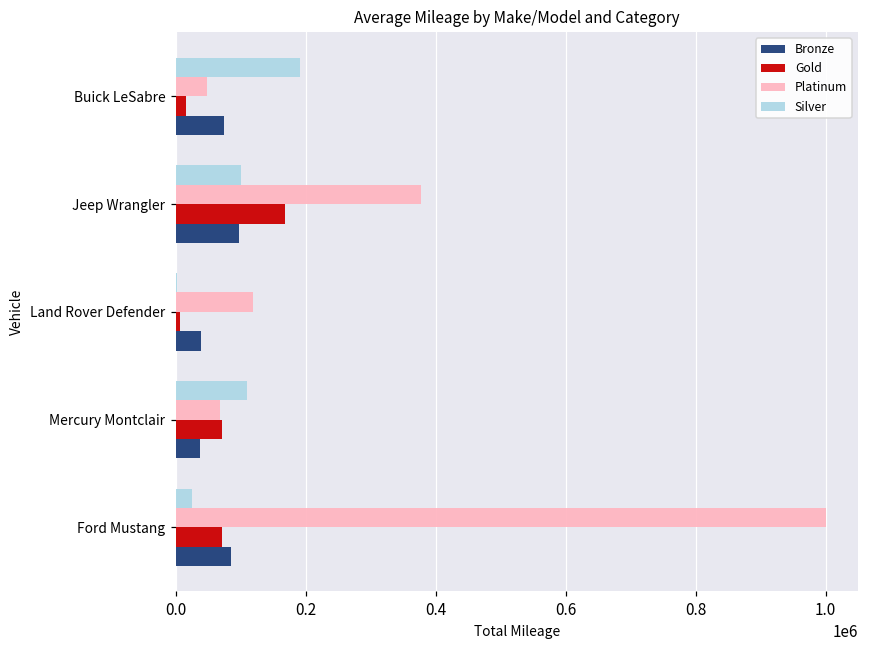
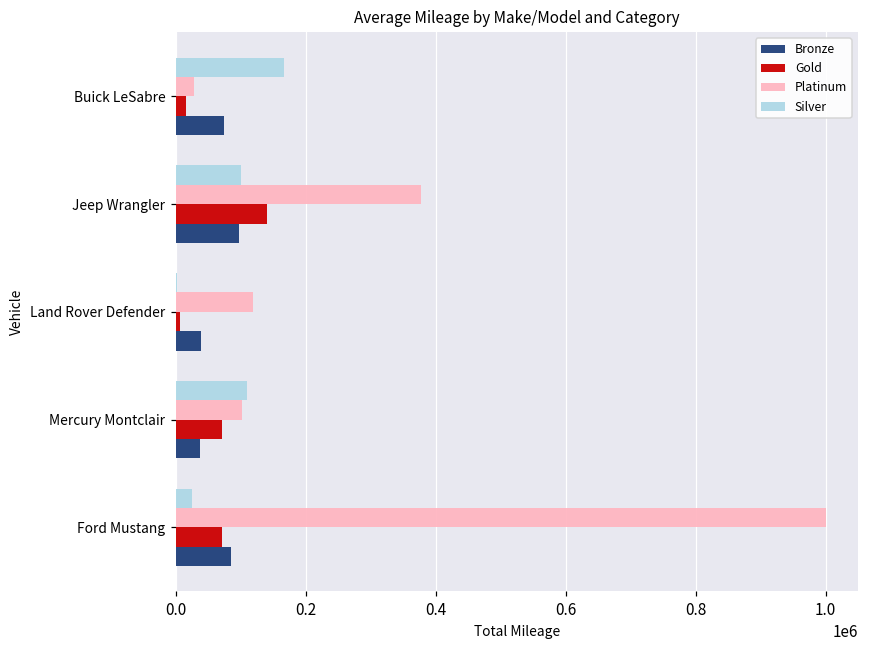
Silver, Buick LeSabre: 190000 -> 170000
Platinum, Buick LeSabre: 50000 -> 30000
Gold, Jeep Wrangler: 170000 -> 140000
Platinum, Mercury Montclair: 70000 -> 100000
